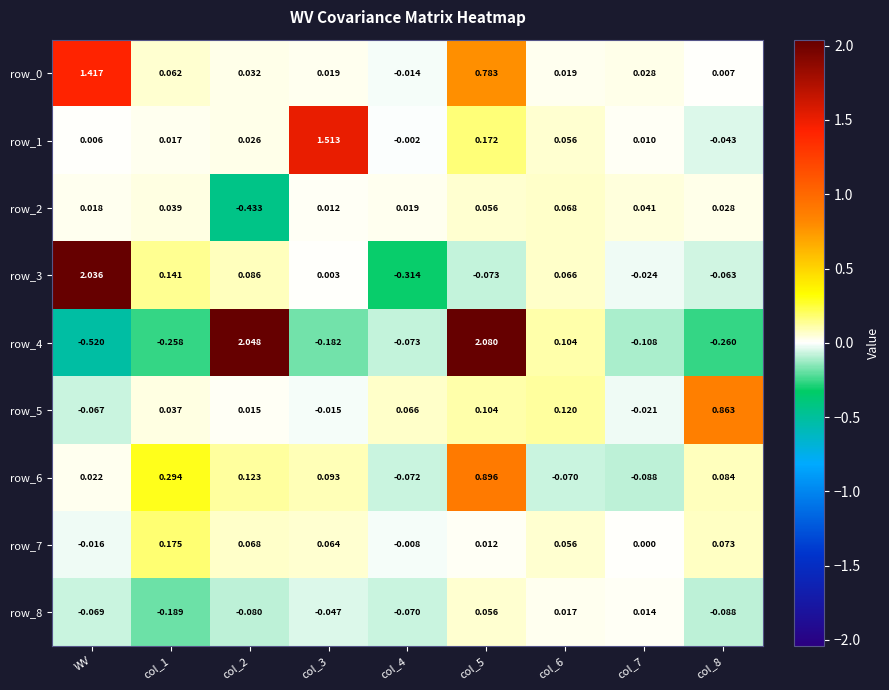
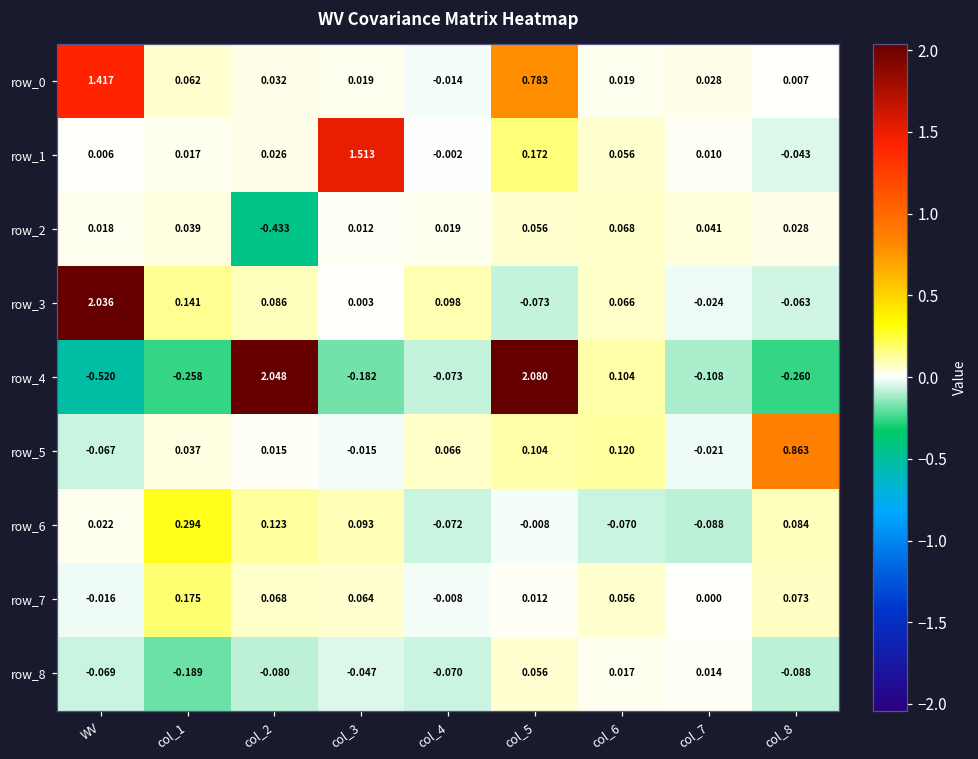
row_3, col_4: -0.314 -> 0.098
row_6, col_5: 0.896 -> -0.008
